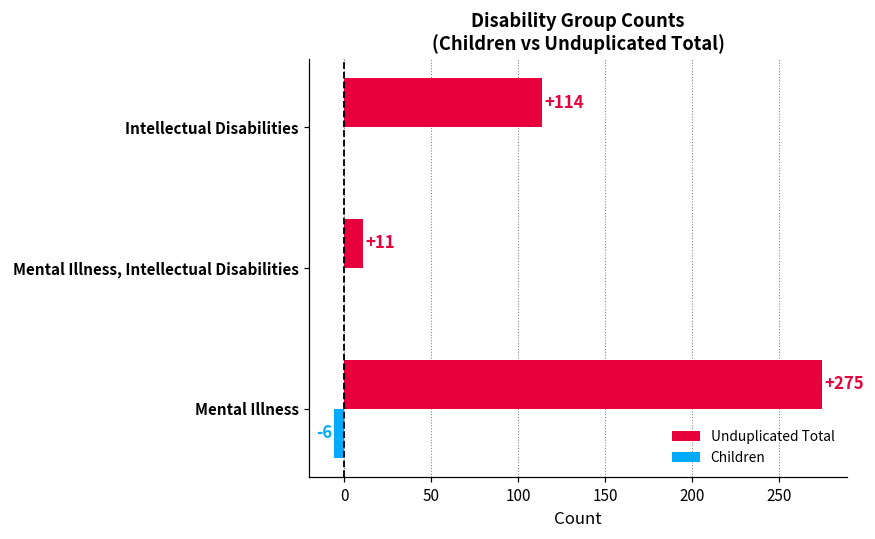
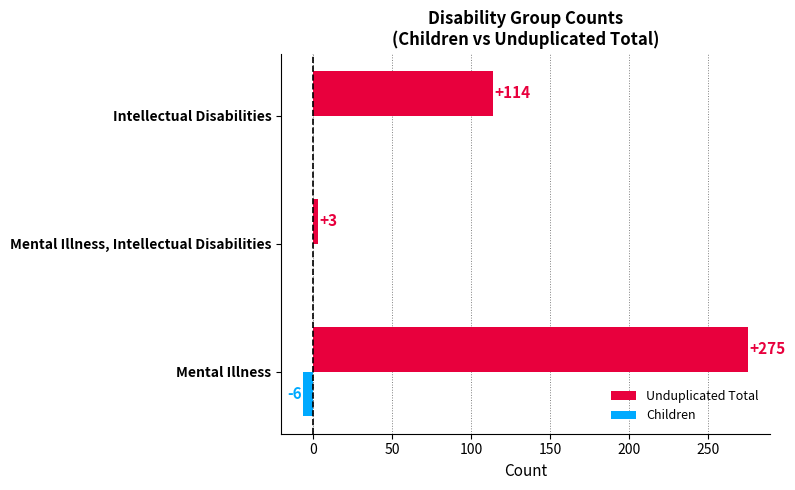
Unduplicated Total, Mental Illness, Intellectual Disabilities: +11 -> +3
